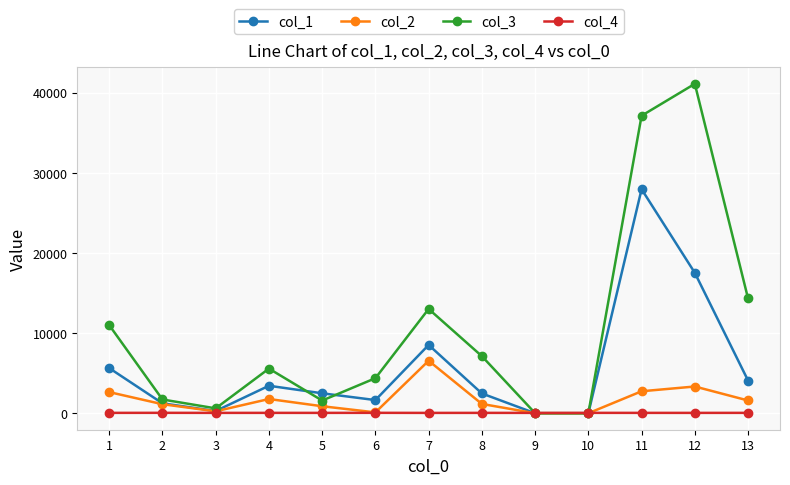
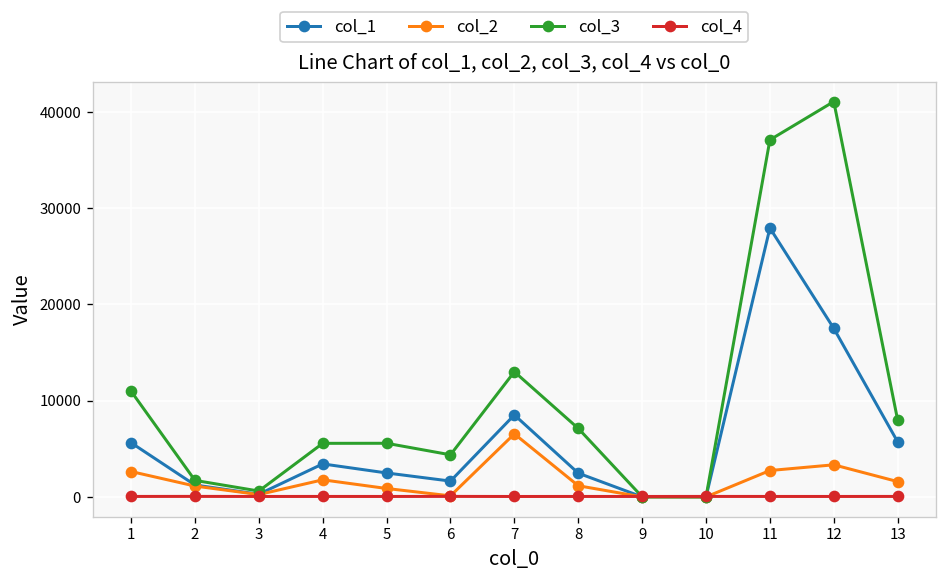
col_3, 5: 2000 -> 6000
col_1, 13: 4000 -> 6000
col_3, 13: 14000 -> 8000
